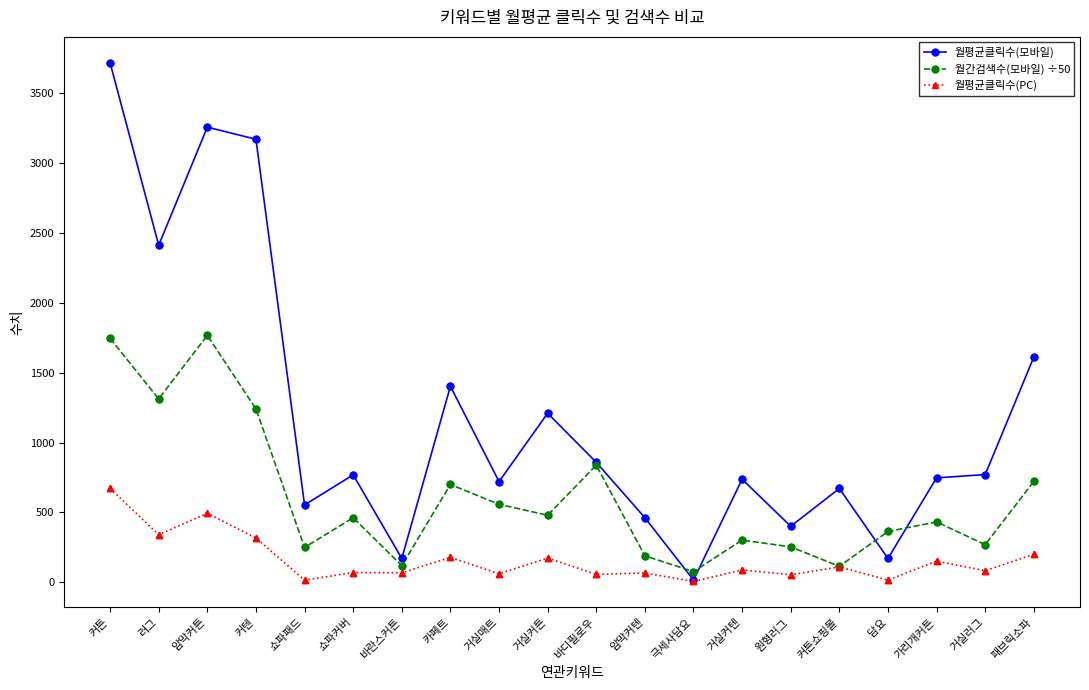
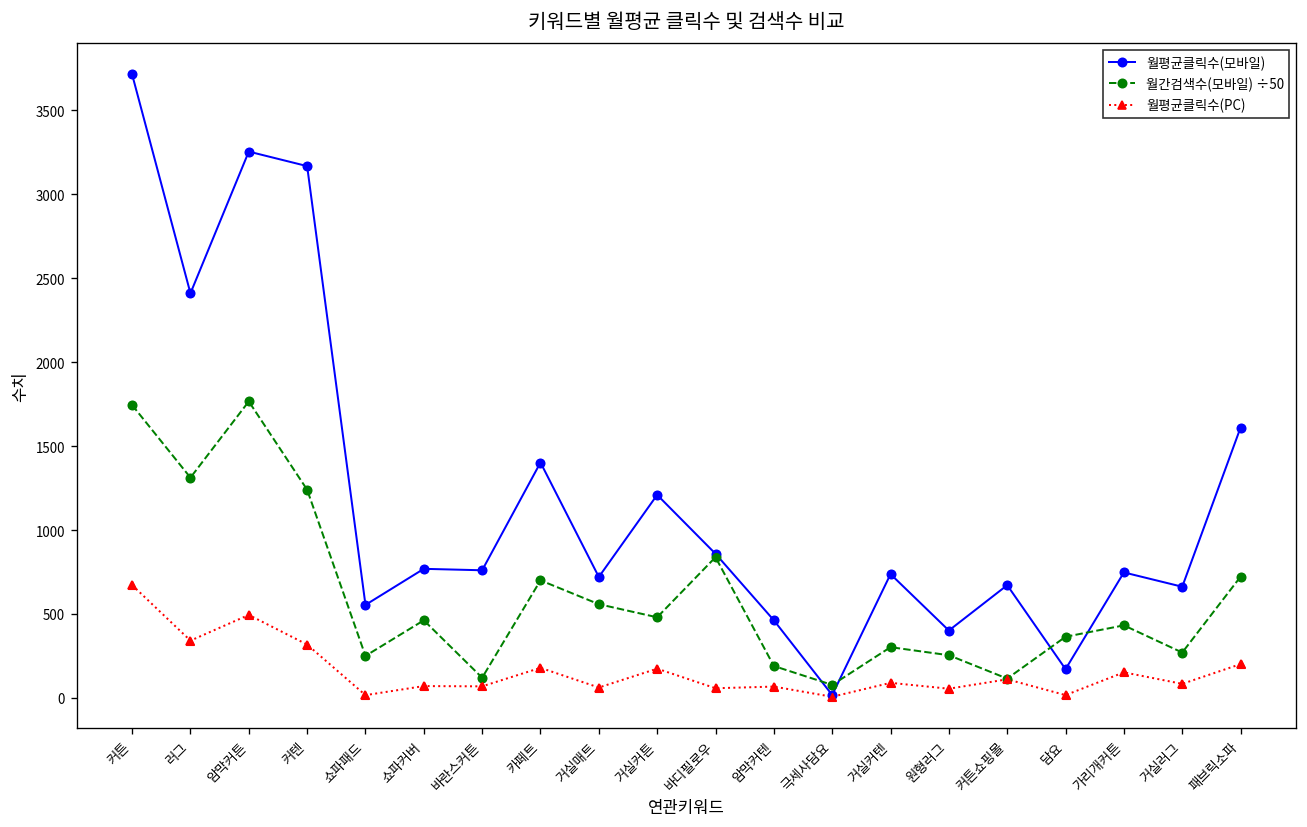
월평균클릭수(모바일), 바란스커튼: 170 -> 760
월평균클릭수(모바일), 거실러그: 770 -> 660
